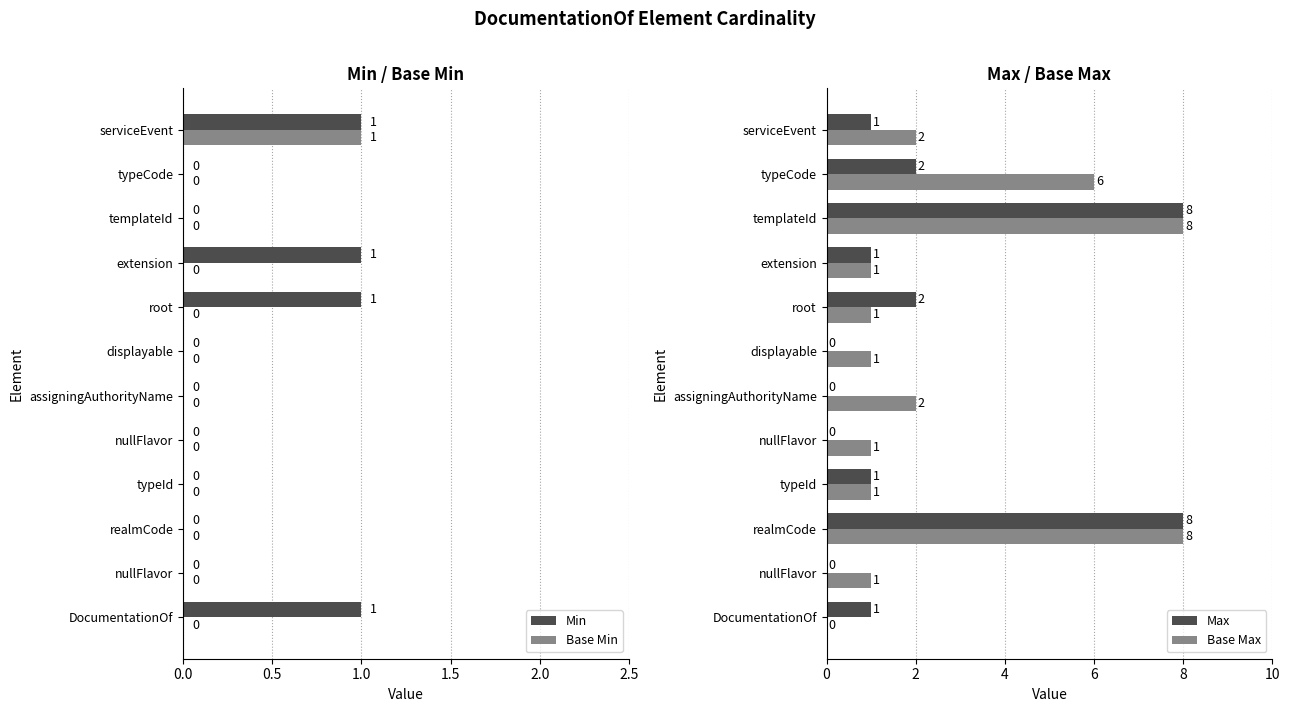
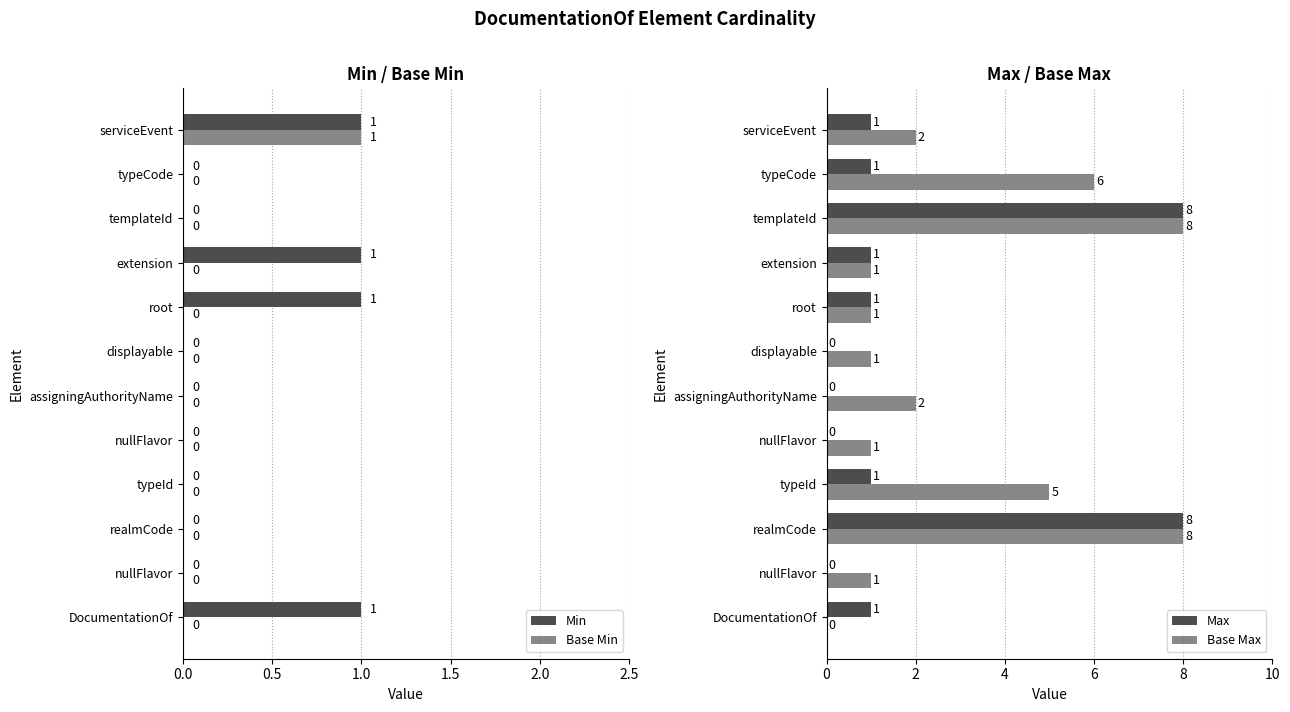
Max / Base Max, Max, typeCode: 2 -> 1
Max / Base Max, Max, root: 2 -> 1
Max / Base Max, Base Max, typeId: 1 -> 5
